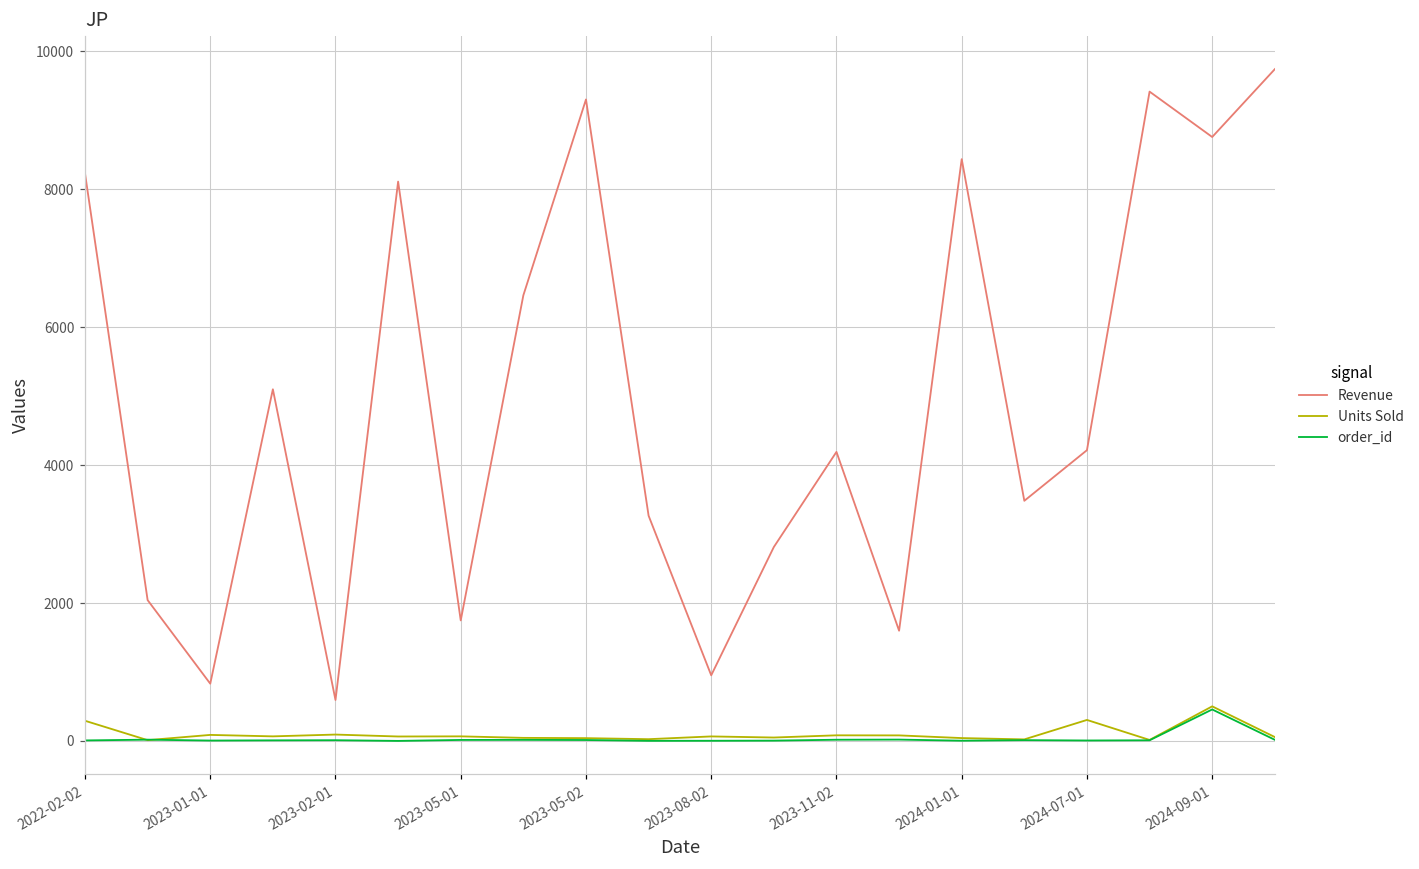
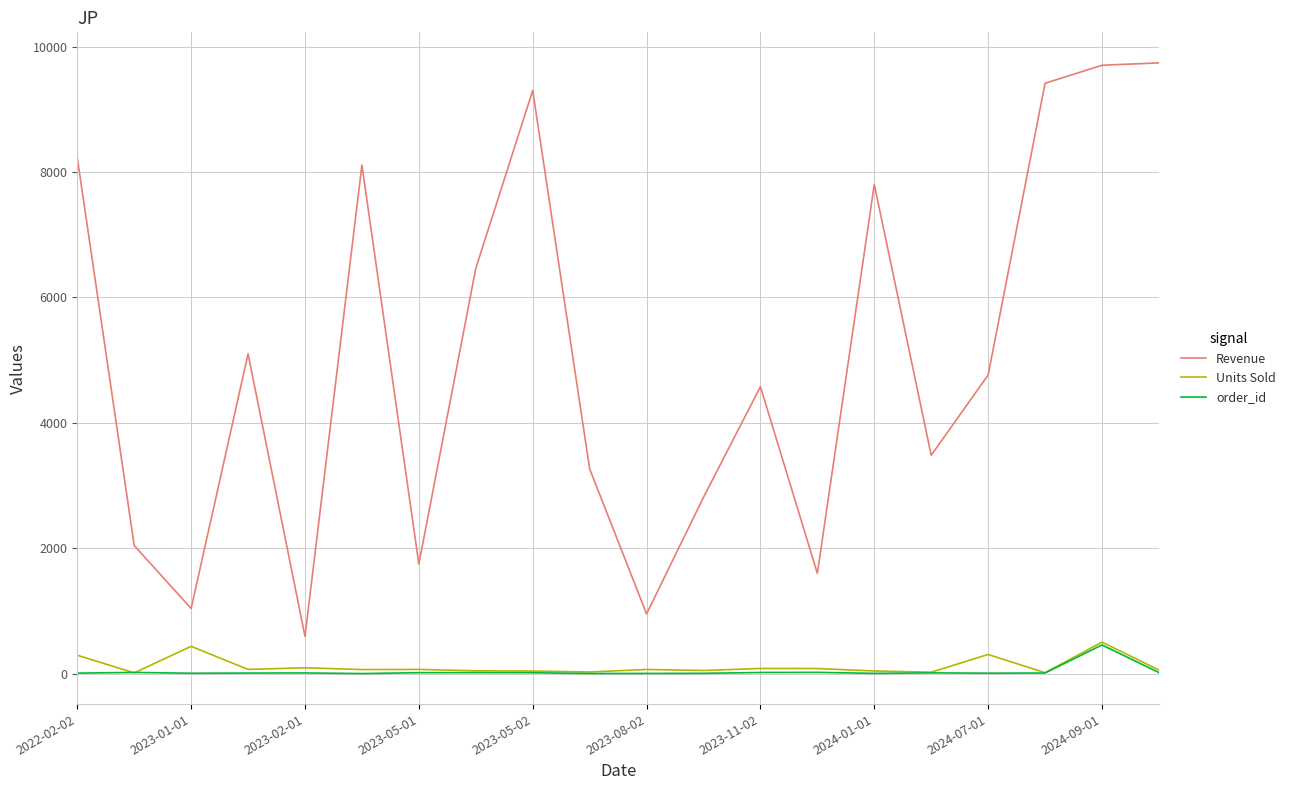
Revenue, 2023-01-01: 800 -> 1000
Units Sold, 2023-01-01: 100 -> 400
Revenue, 2023-11-02: 4200 -> 4600
Revenue, 2024-01-01: 8400 -> 7800
Revenue, 2024-07-01: 4200 -> 4800
Revenue, 2024-09-01: 8800 -> 9700
